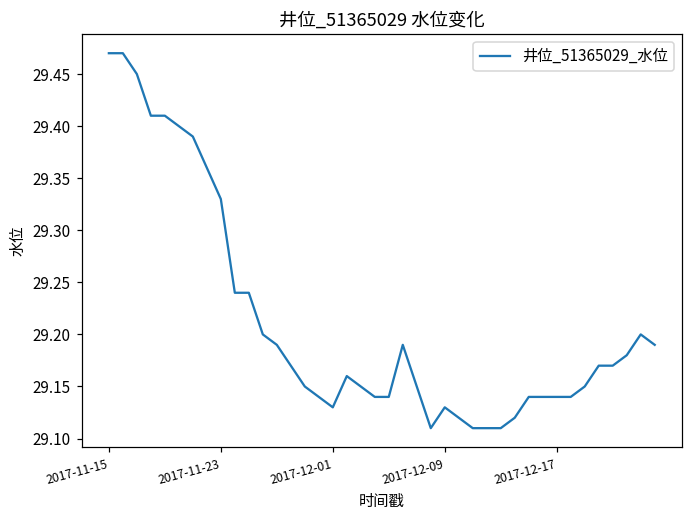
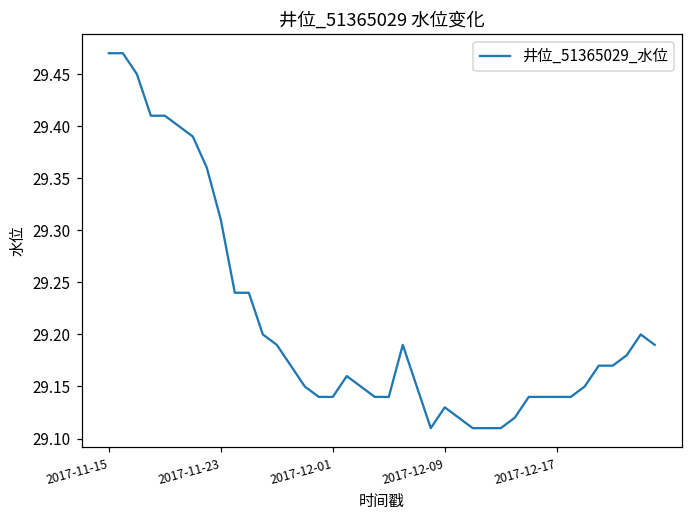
2017-11-23: 29.33 -> 29.31
2017-12-01: 29.13 -> 29.14
